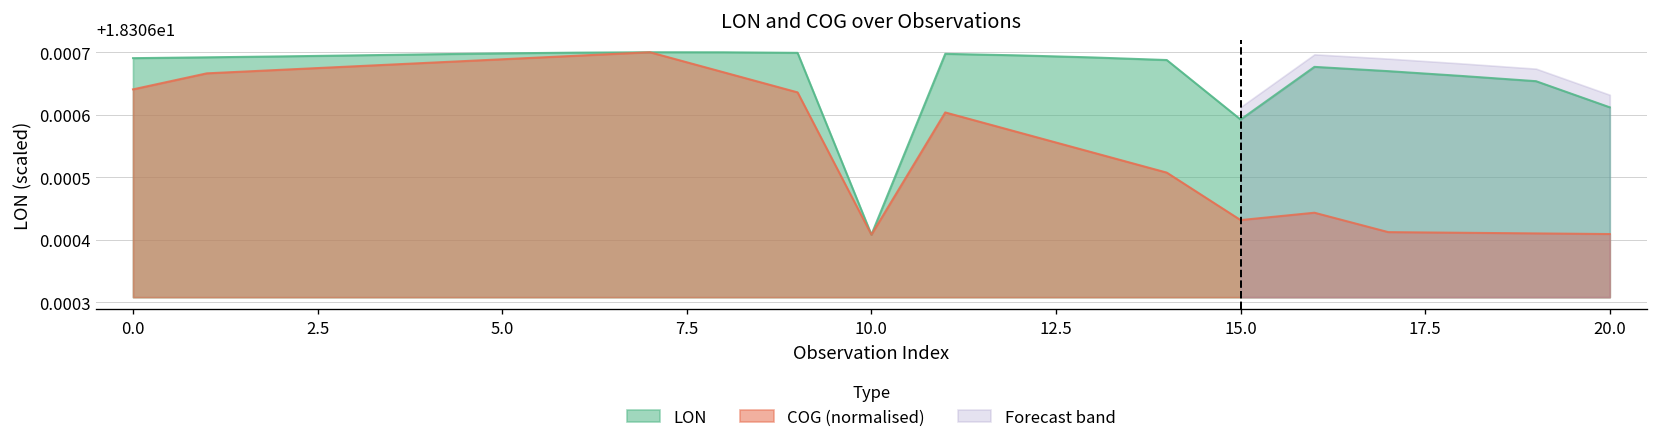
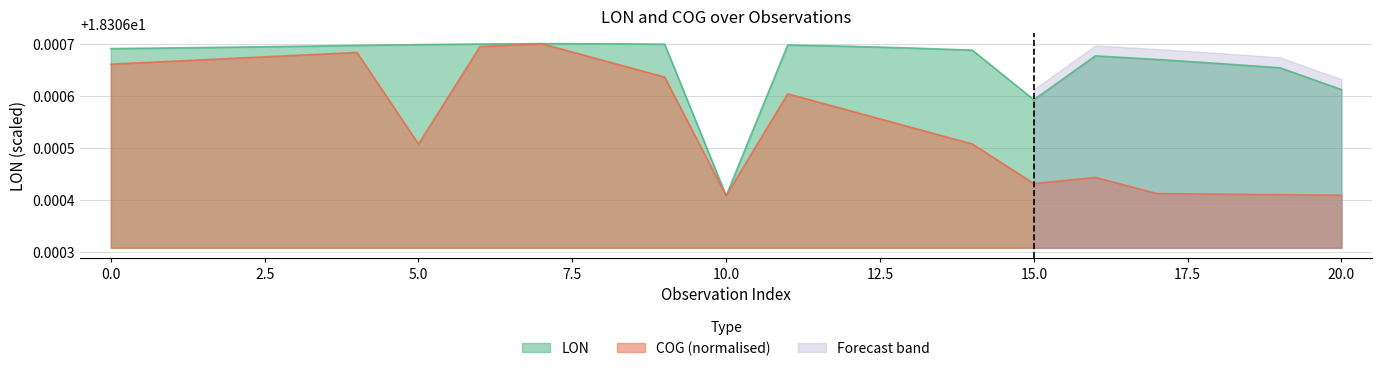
COG (normalised), 0.0: 18.30664 -> 18.30666
COG (normalised), 5.0: 18.30669 -> 18.30651
